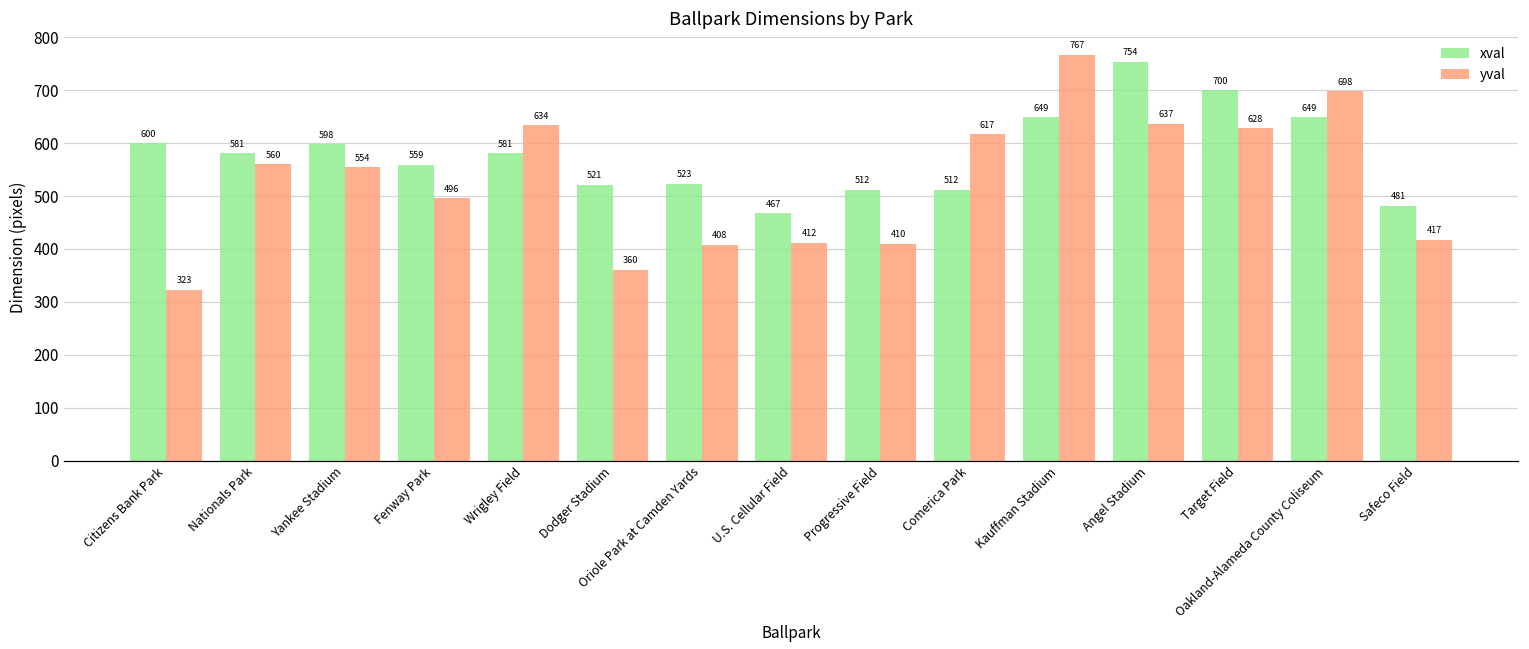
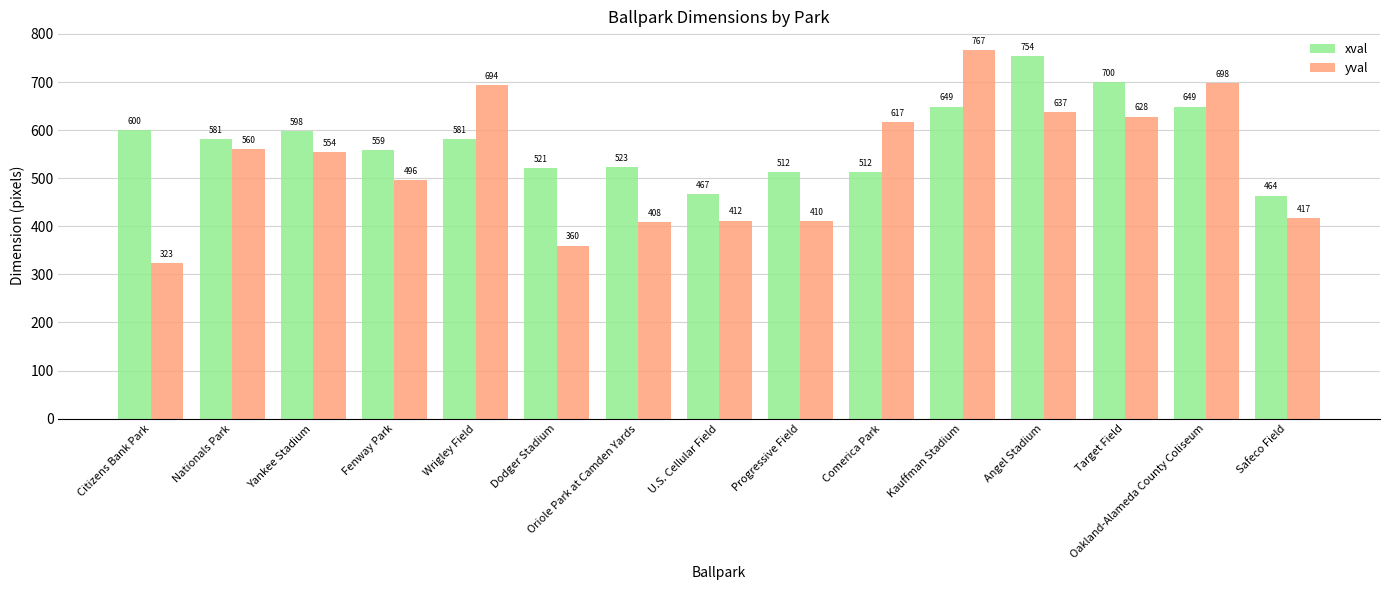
yval, Wrigley Field: 634 -> 694
xval, Safeco Field: 481 -> 464
